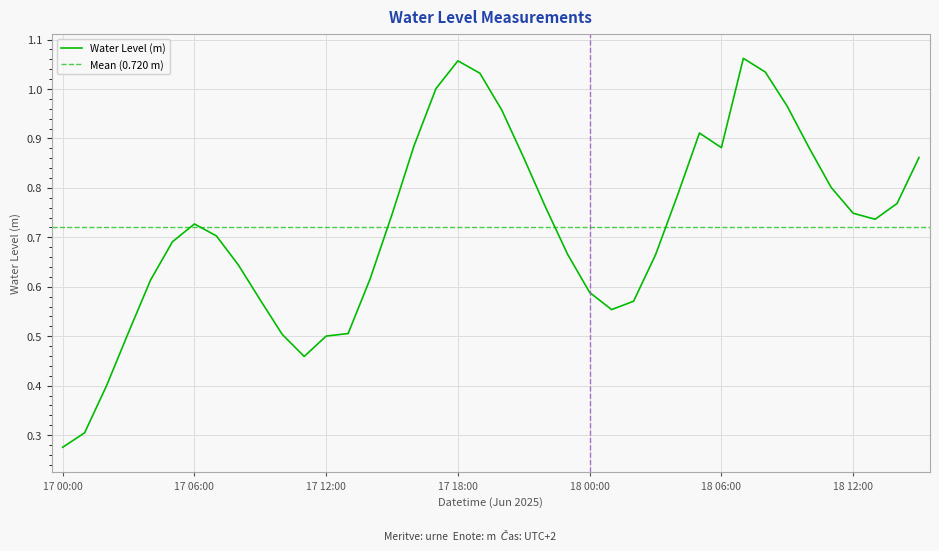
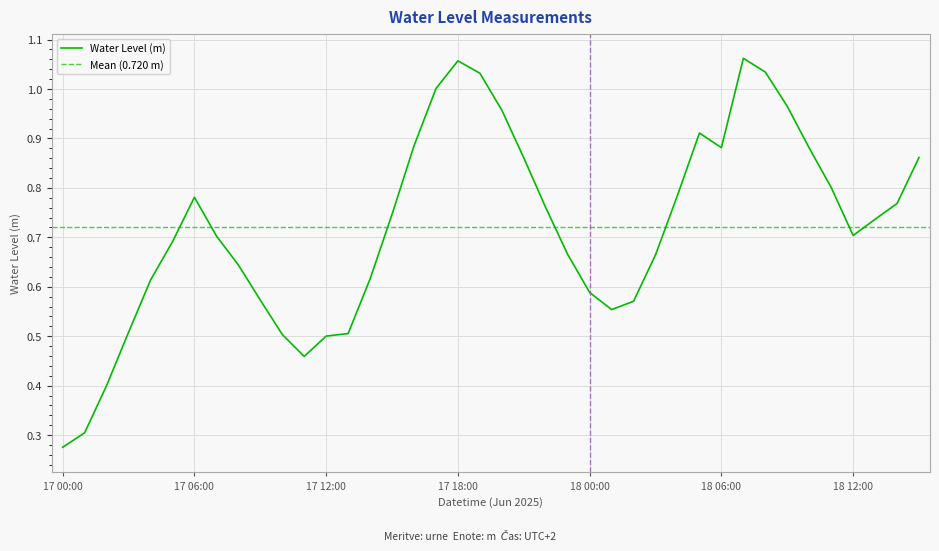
17 06:00: 0.73 -> 0.78
18 12:00: 0.75 -> 0.70
